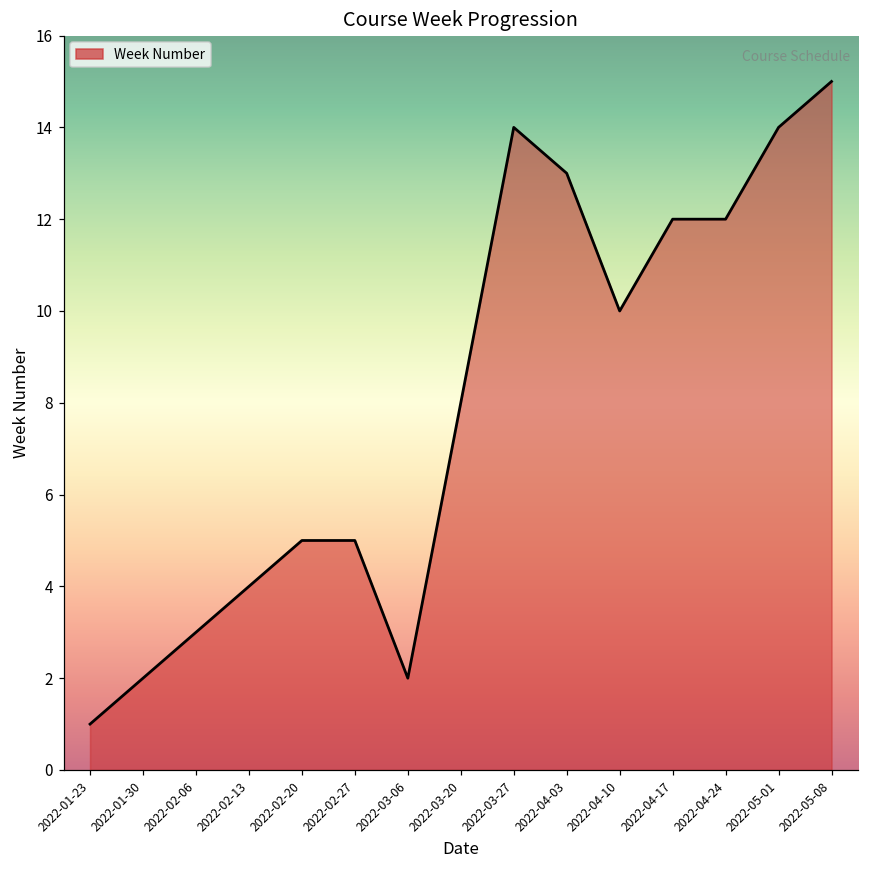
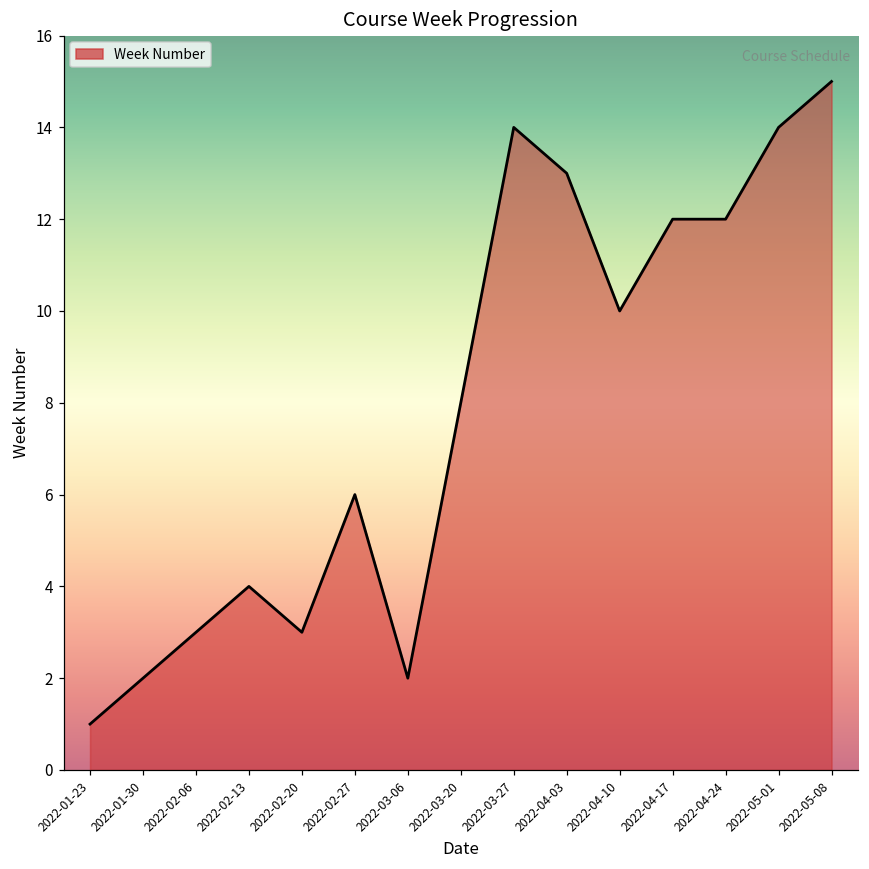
2022-02-20: 5 -> 3
2022-02-27: 5 -> 6
